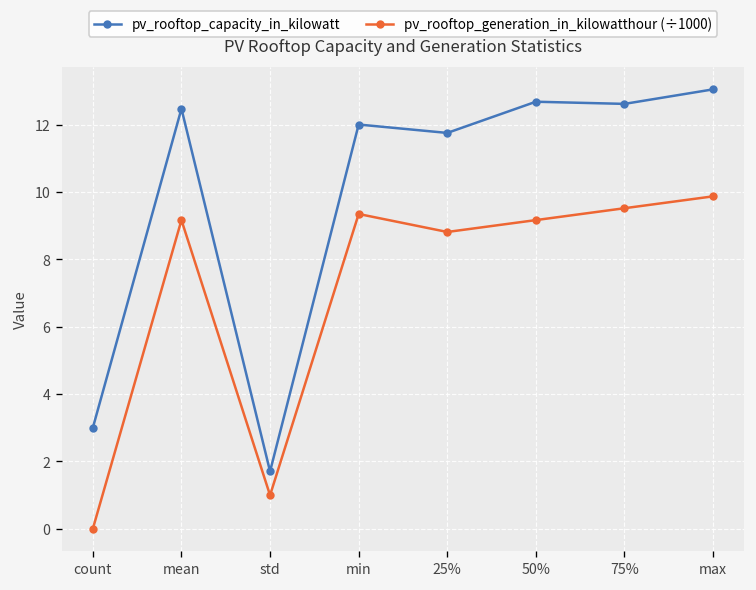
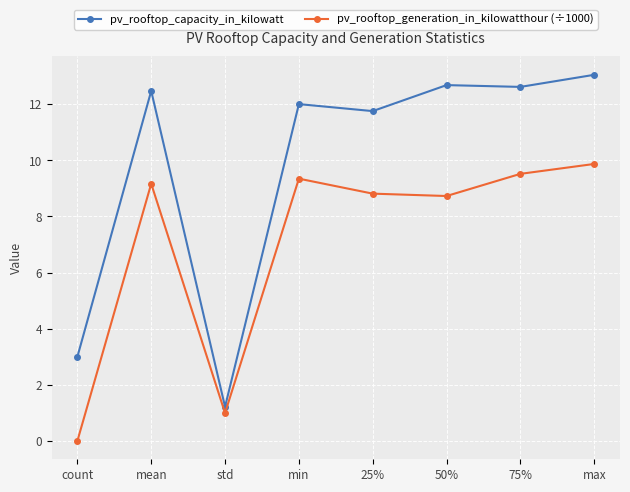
pv_rooftop_capacity_in_kilowatt, std: 1.7 -> 1.2
pv_rooftop_generation_in_kilowatthour (÷1000), 50%: 9.2 -> 8.7
